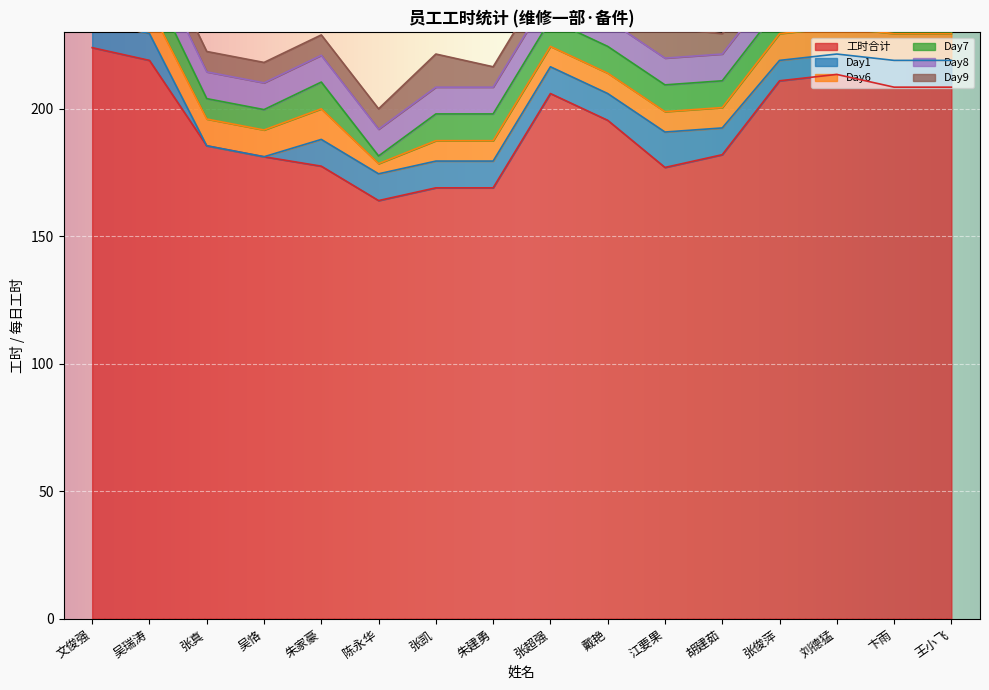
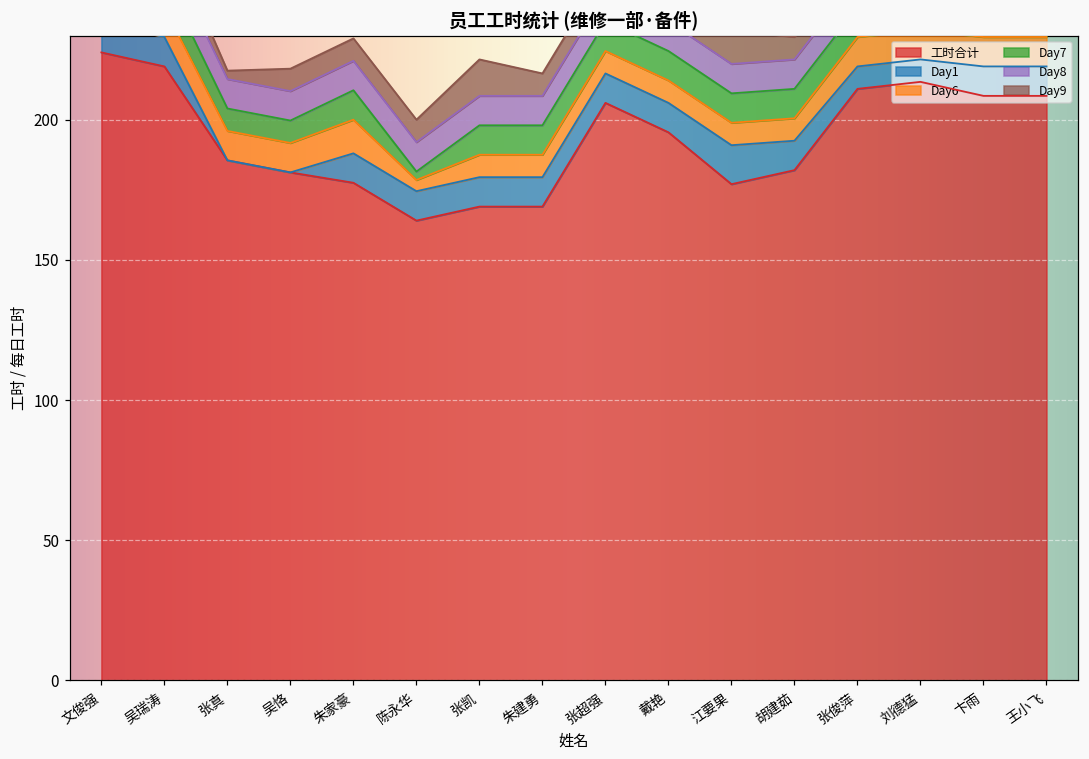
Day9, 张真: 8 -> 3
